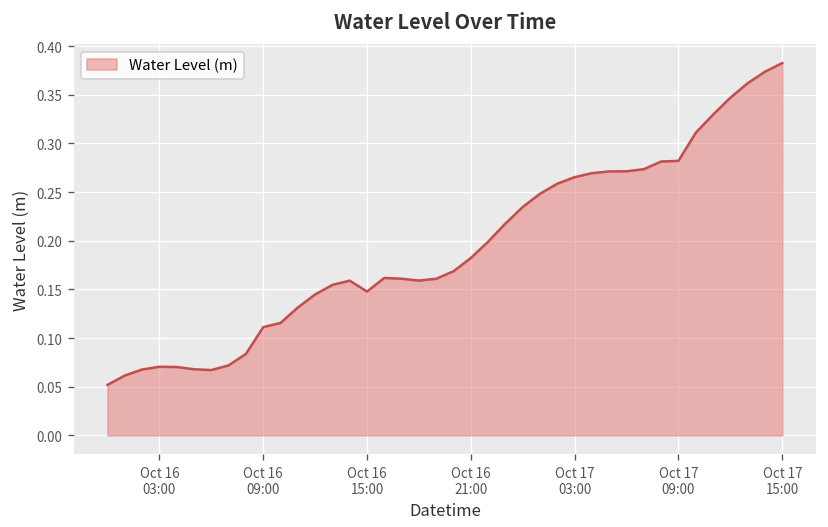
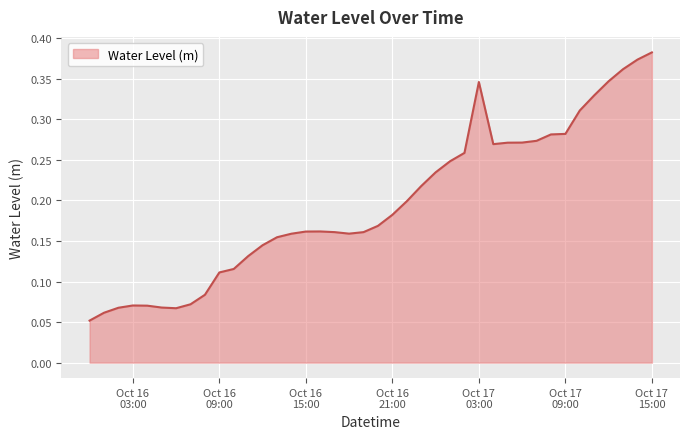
Oct 16 15:00: 0.15 -> 0.16
Oct 17 03:00: 0.27 -> 0.35
